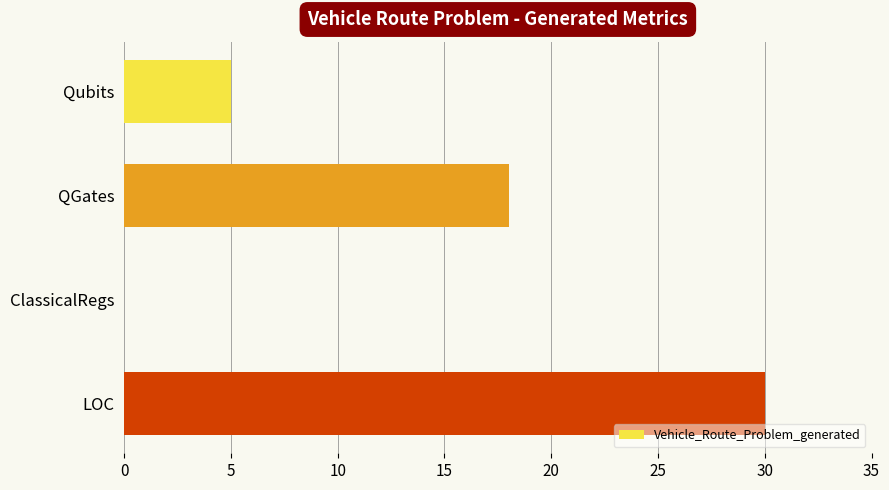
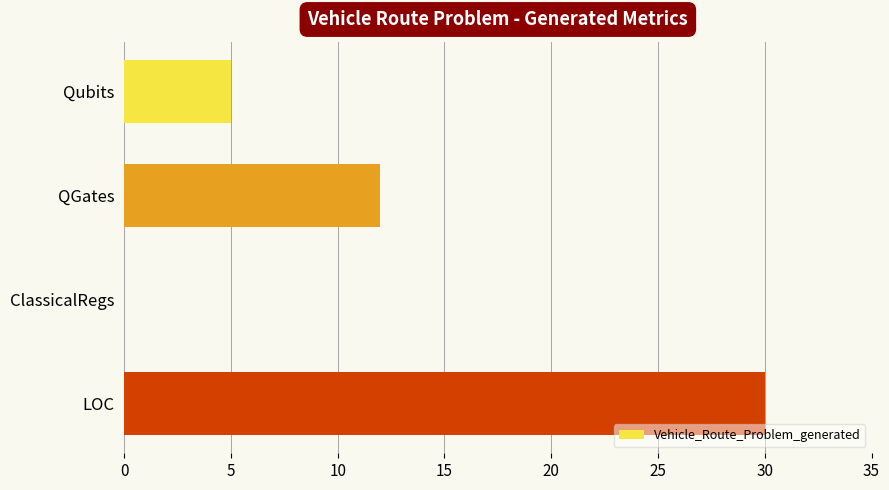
QGates: 18 -> 12
